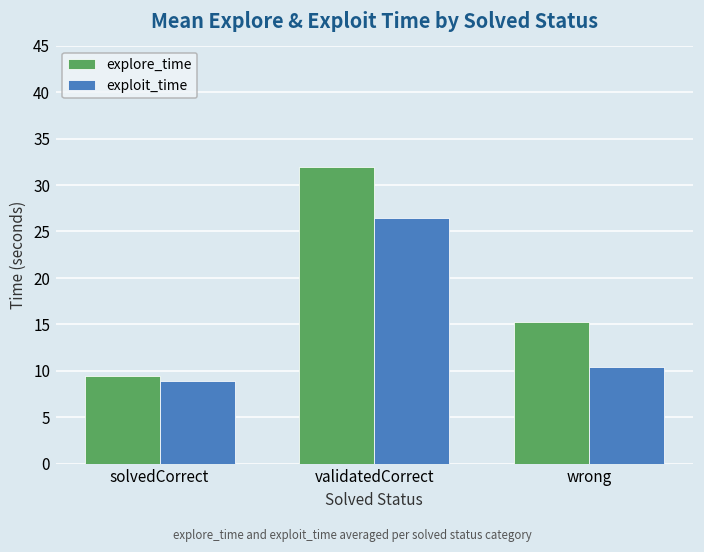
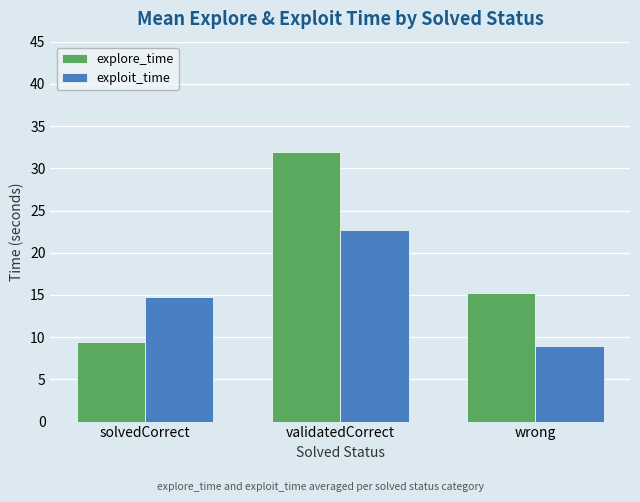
exploit_time, solvedCorrect: 9 -> 15
exploit_time, validatedCorrect: 26 -> 23
exploit_time, wrong: 10 -> 9
